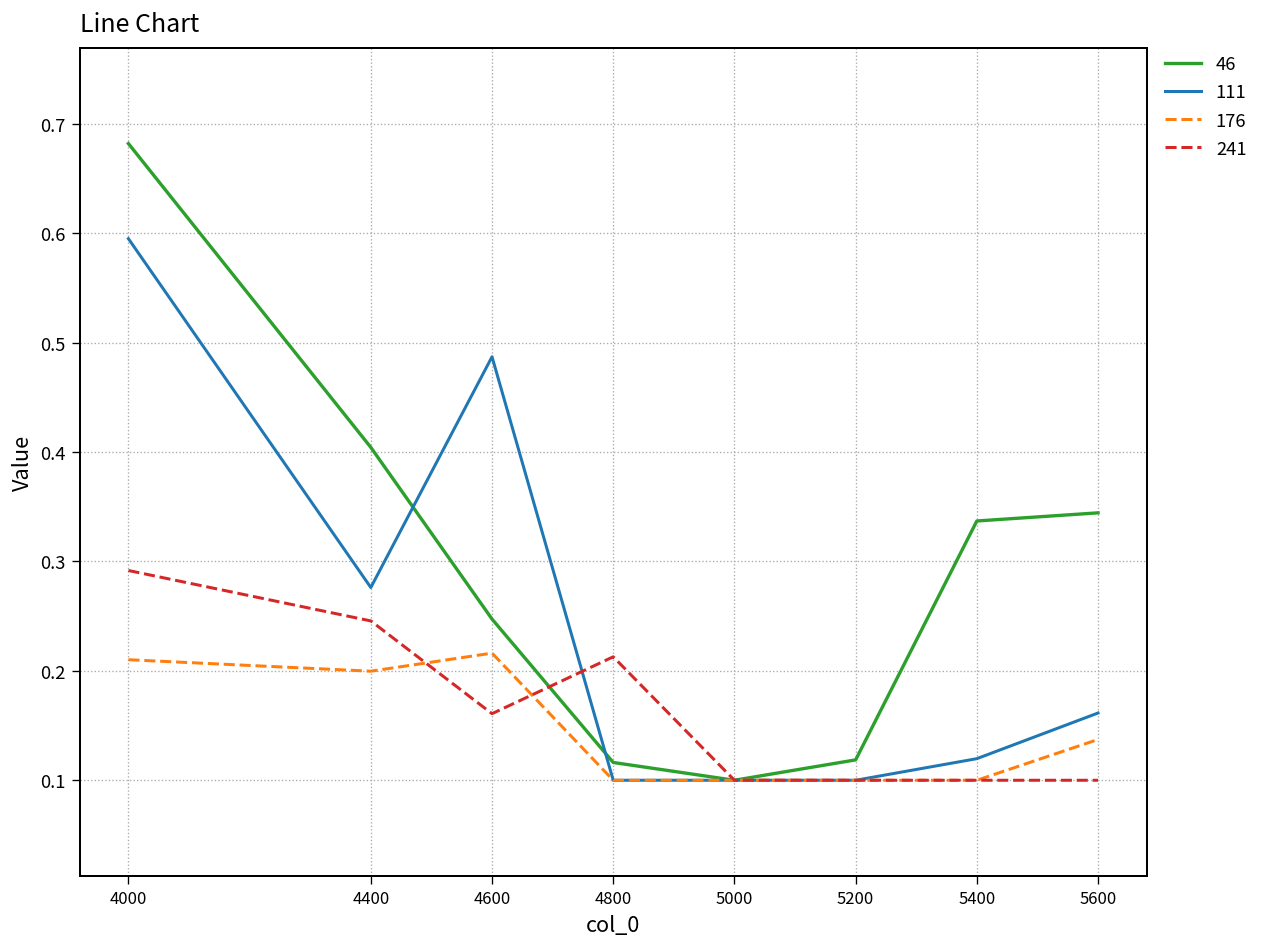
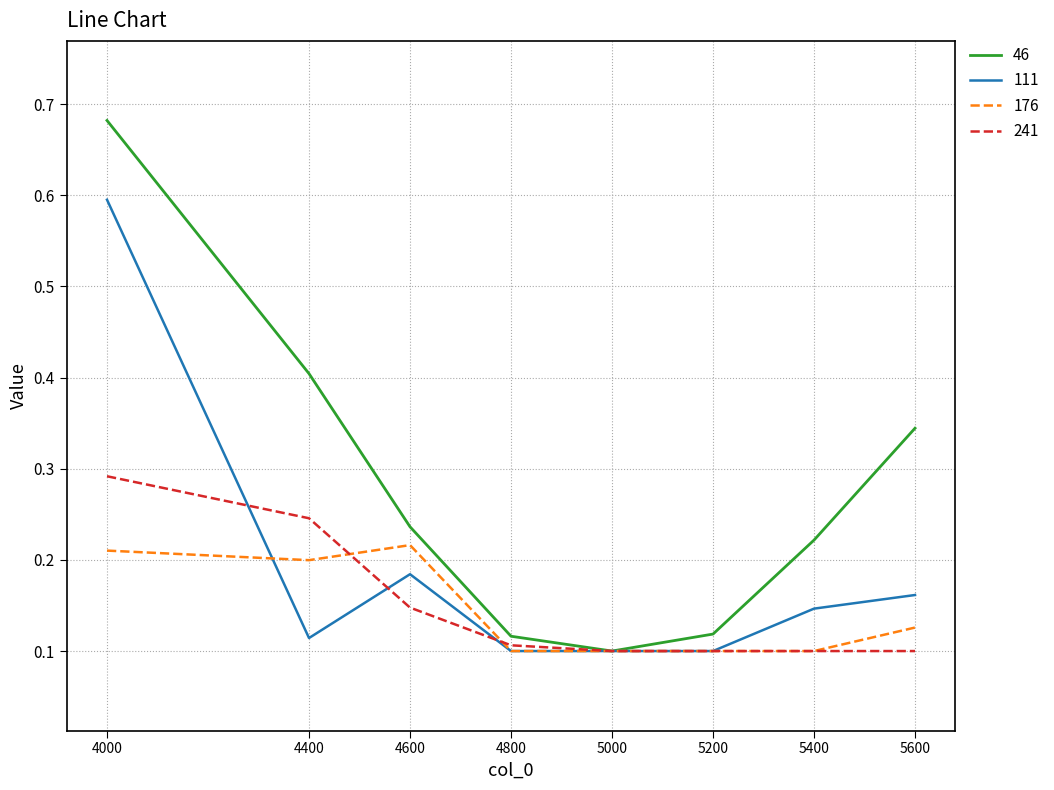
111, 4400: 0.28 -> 0.11
46, 4600: 0.25 -> 0.24
111, 4600: 0.49 -> 0.18
241, 4600: 0.16 -> 0.15
241, 4800: 0.21 -> 0.11
46, 5400: 0.34 -> 0.22
111, 5400: 0.12 -> 0.15
176, 5600: 0.14 -> 0.13
